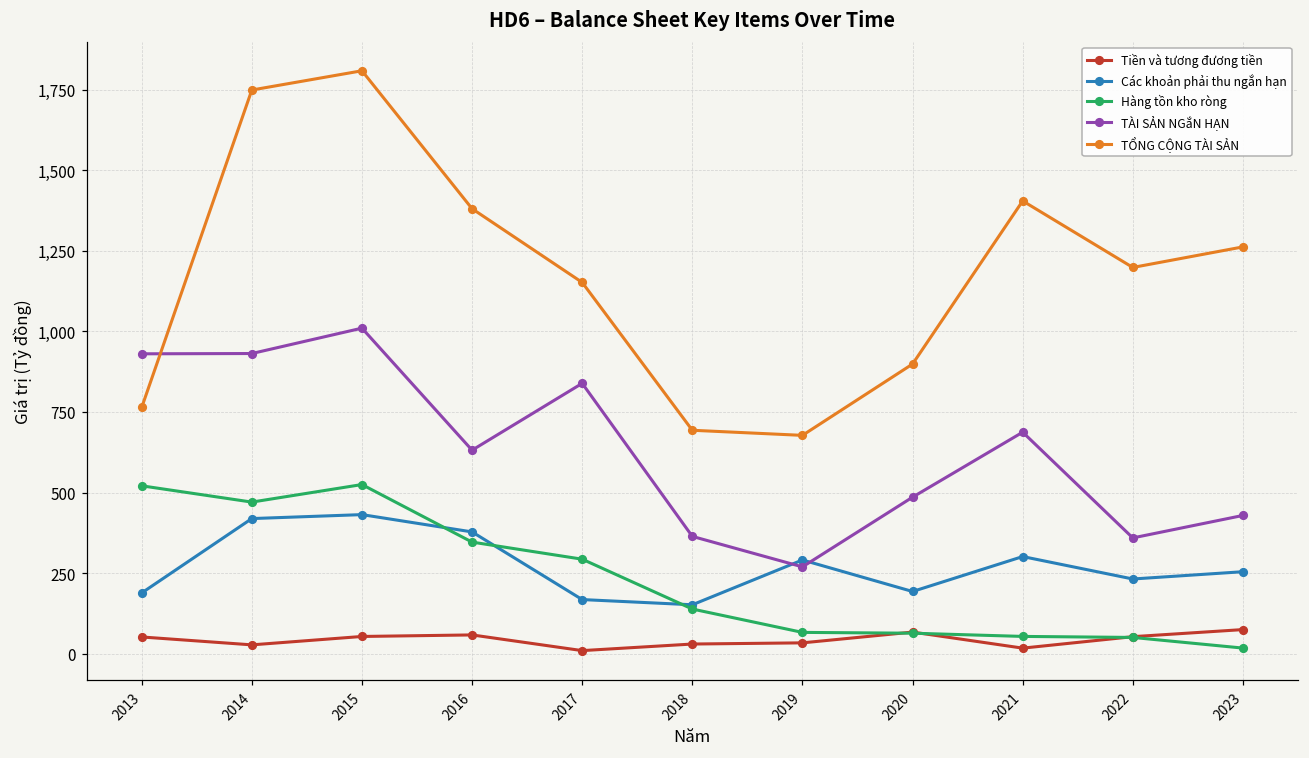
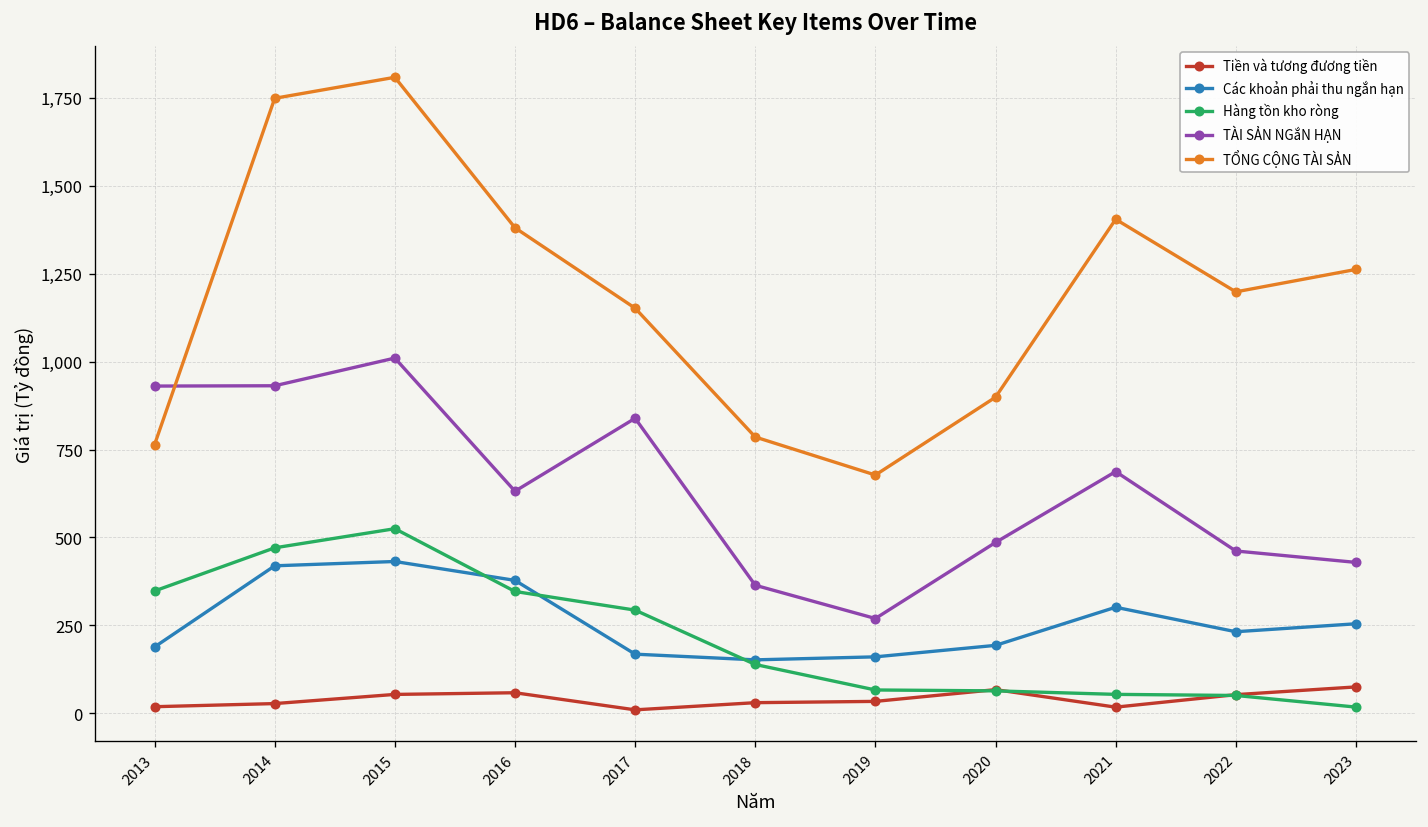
Tiền và tương đương tiền, 2013: 50 -> 20
Hàng tồn kho ròng, 2013: 520 -> 350
TỔNG CỘNG TÀI SẢN, 2018: 690 -> 790
Các khoản phải thu ngắn hạn, 2019: 290 -> 160
TÀI SẢN NGắN HẠN, 2022: 360 -> 460
